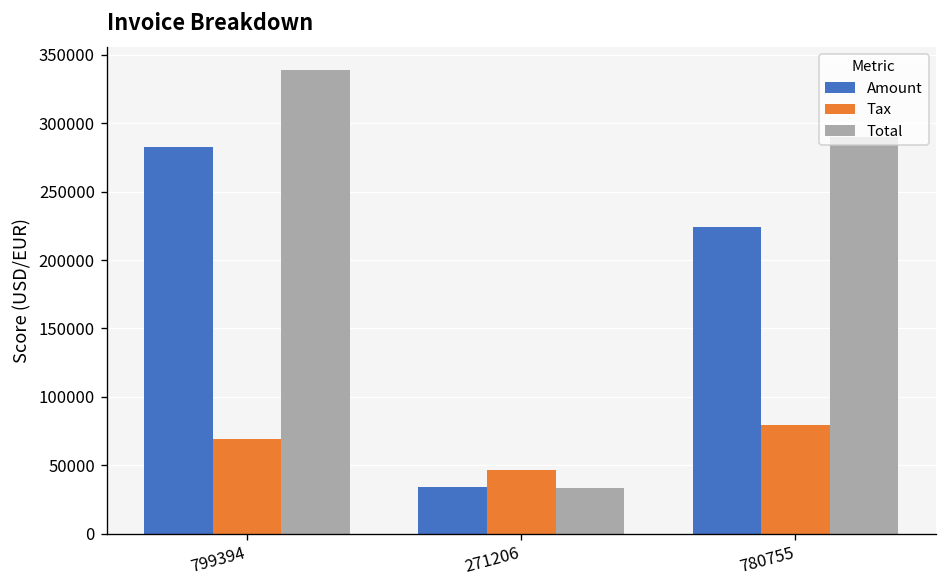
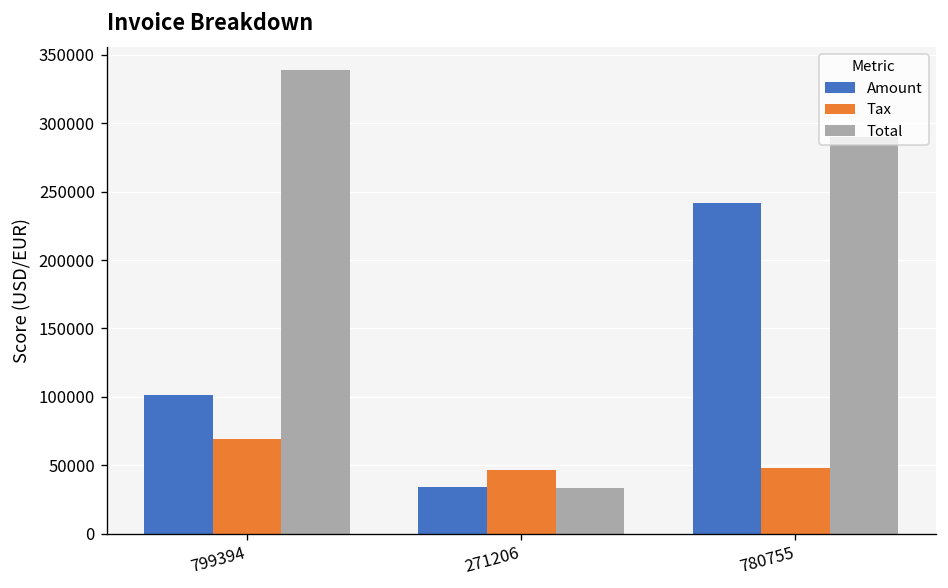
Amount, 799394: 282000 -> 101000
Amount, 780755: 224000 -> 242000
Tax, 780755: 80000 -> 48000
